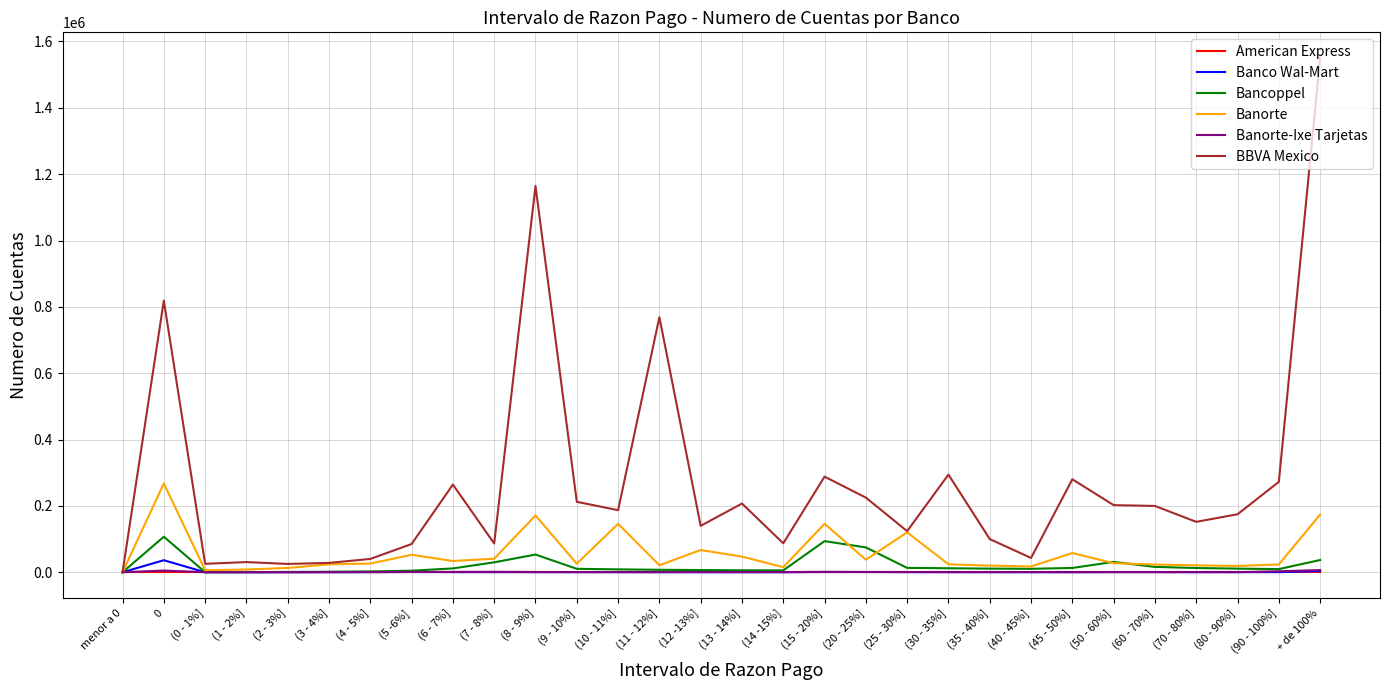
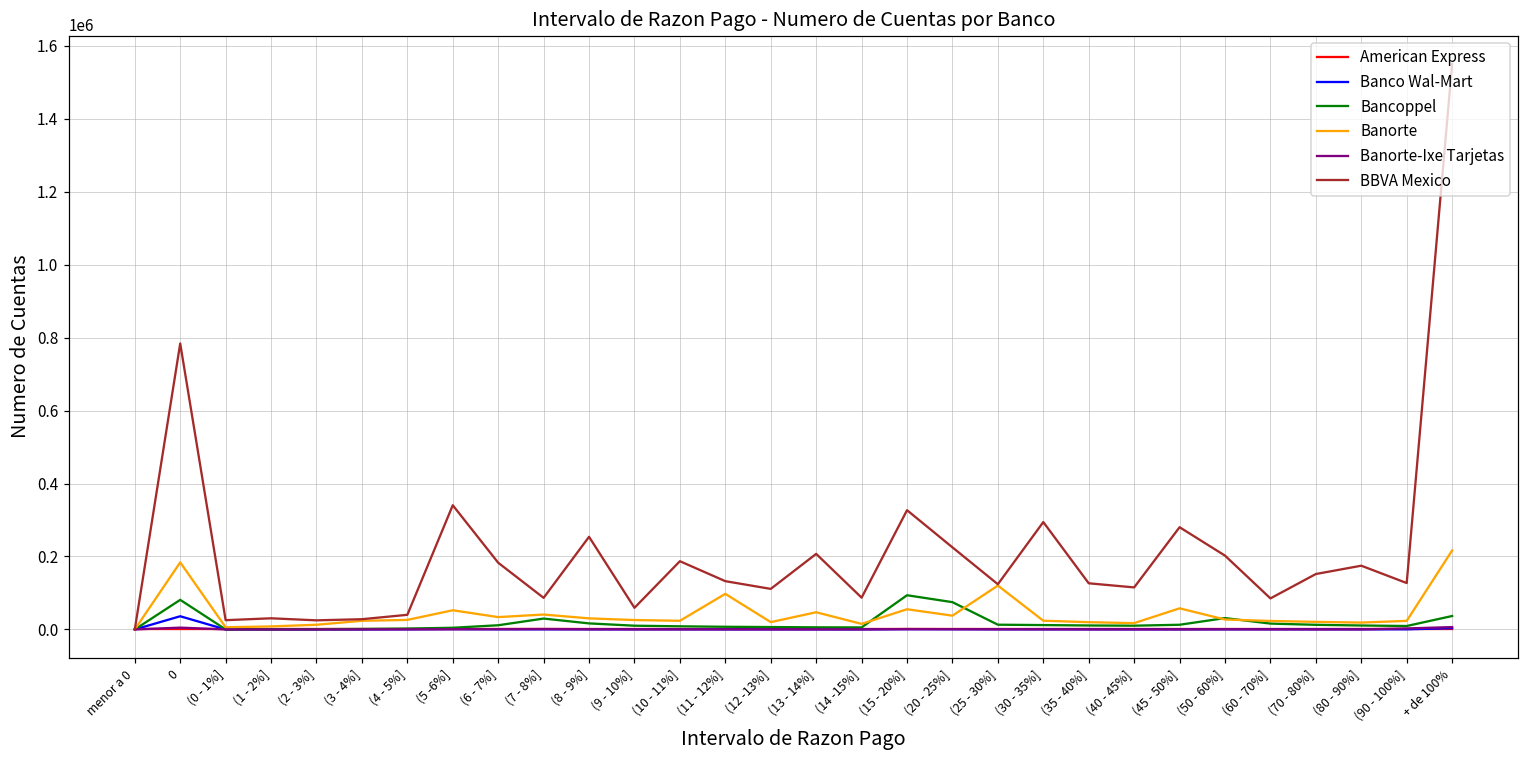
Bancoppel, 0: 110000 -> 80000
Banorte, 0: 270000 -> 180000
BBVA Mexico, 0: 820000 -> 780000
BBVA Mexico, (5 -6%]: 90000 -> 340000
BBVA Mexico, (6 - 7%]: 260000 -> 180000
Bancoppel, (8 - 9%]: 50000 -> 20000
Banorte, (8 - 9%]: 170000 -> 30000
BBVA Mexico, (8 - 9%]: 1160000 -> 250000
BBVA Mexico, (9 - 10%]: 210000 -> 60000
Banorte, (10 - 11%]: 150000 -> 20000
Banorte, (11 - 12%]: 20000 -> 100000
BBVA Mexico, (11 - 12%]: 770000 -> 130000
Banorte, (12 -13%]: 70000 -> 20000
BBVA Mexico, (12 -13%]: 140000 -> 110000
Banorte, (15 - 20%]: 150000 -> 60000
BBVA Mexico, (15 - 20%]: 290000 -> 330000
BBVA Mexico, (35 - 40%]: 100000 -> 130000
BBVA Mexico, (40 - 45%]: 40000 -> 120000
BBVA Mexico, (60 - 70%]: 200000 -> 90000
BBVA Mexico, (90 - 100%]: 270000 -> 130000
Banorte, + de 100%: 170000 -> 220000
